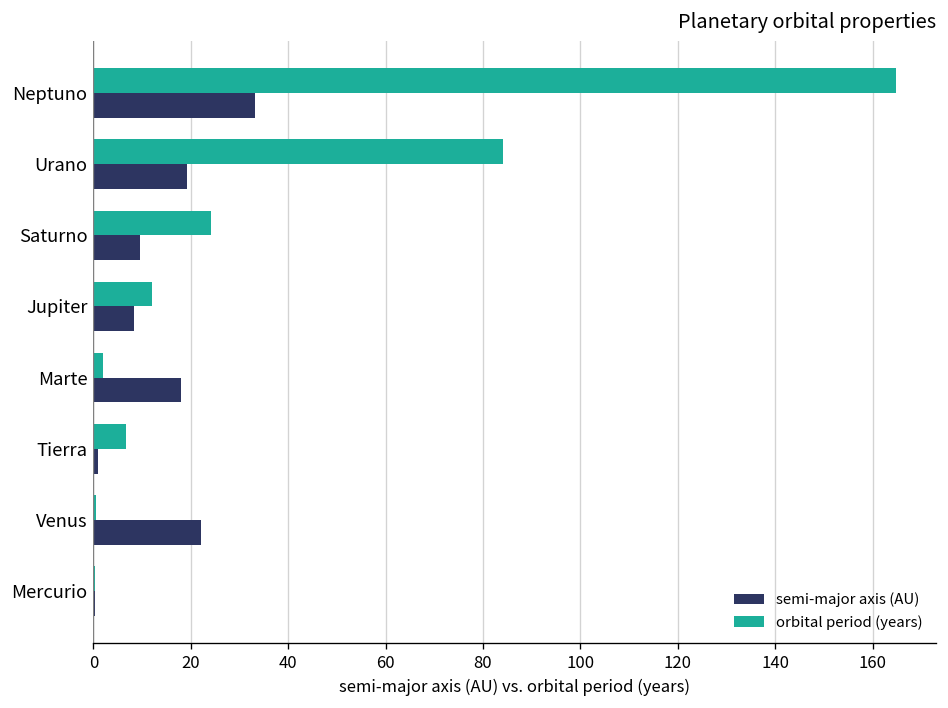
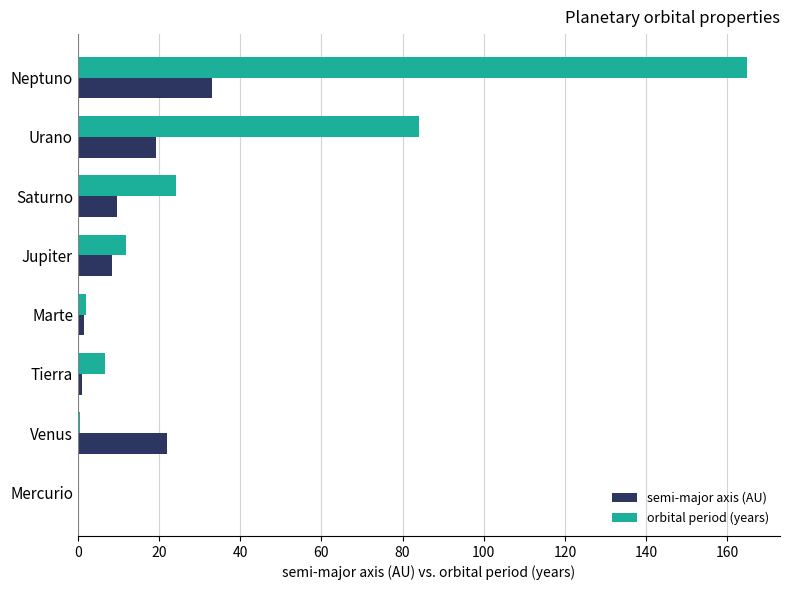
semi-major axis (AU), Marte: 18 -> 2
